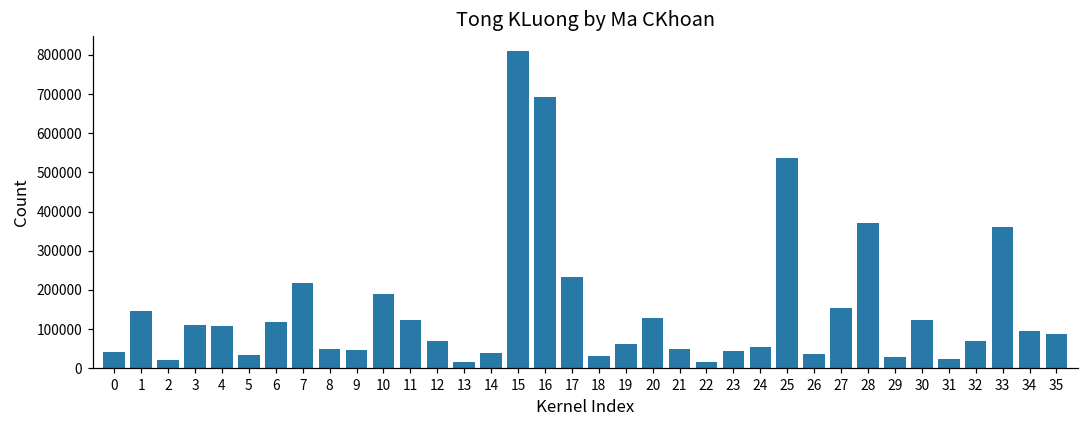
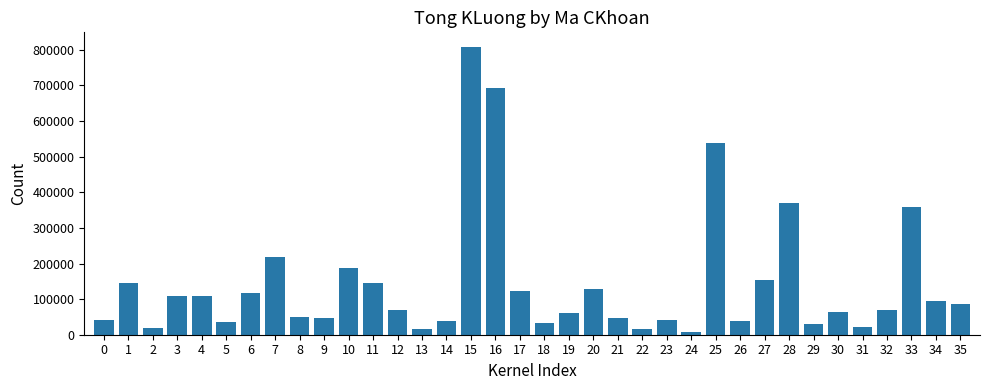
11: 120000 -> 150000
17: 230000 -> 120000
24: 60000 -> 10000
30: 120000 -> 60000
